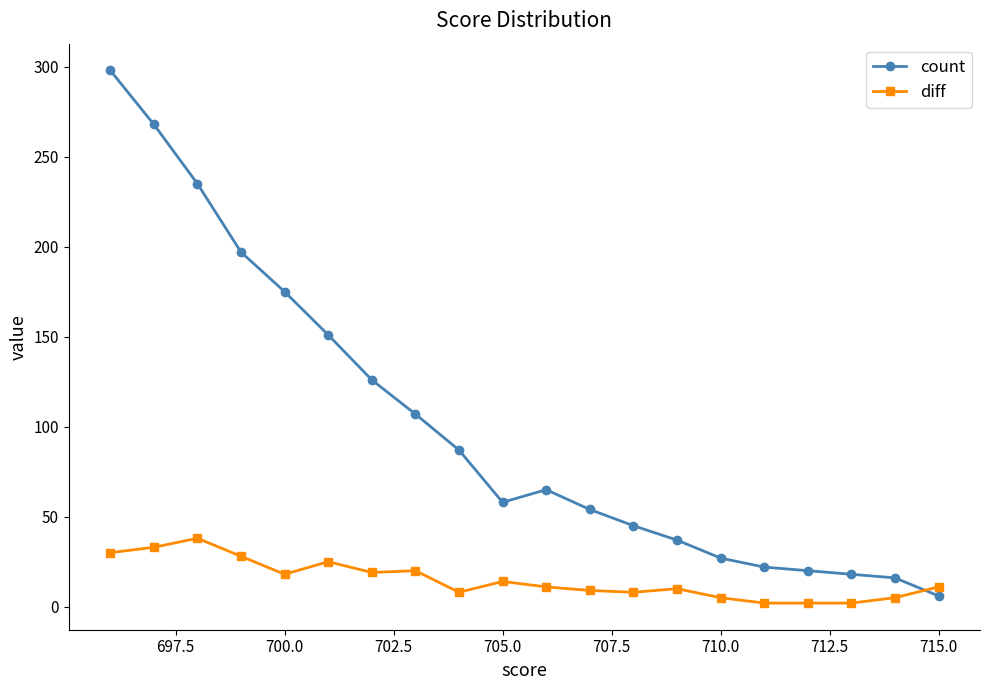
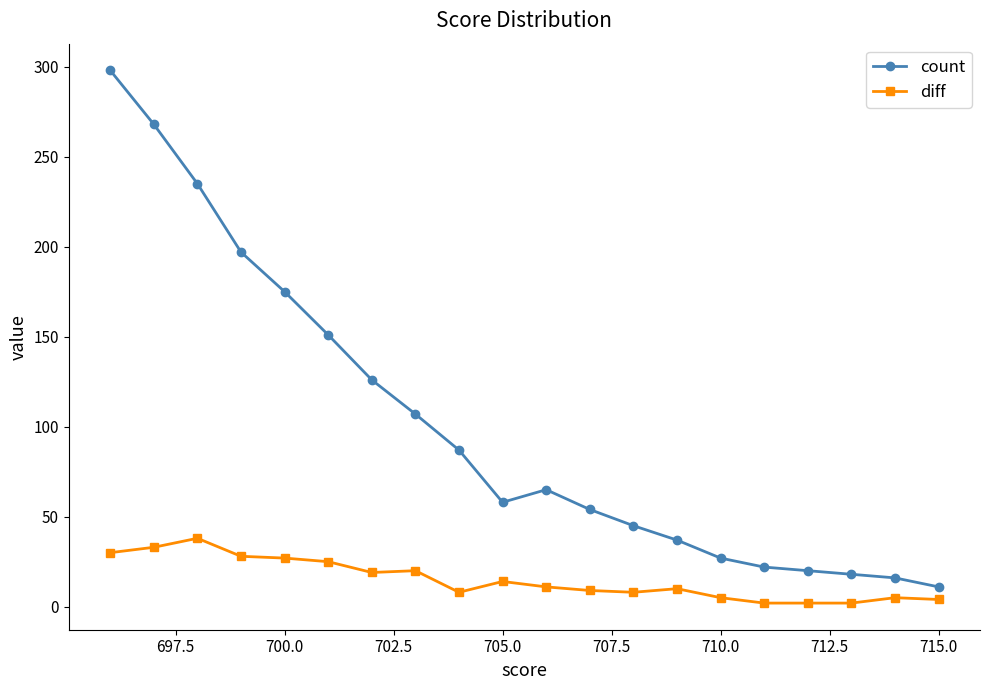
diff, 700.0: 18 -> 27
count, 715.0: 6 -> 11
diff, 715.0: 11 -> 4
